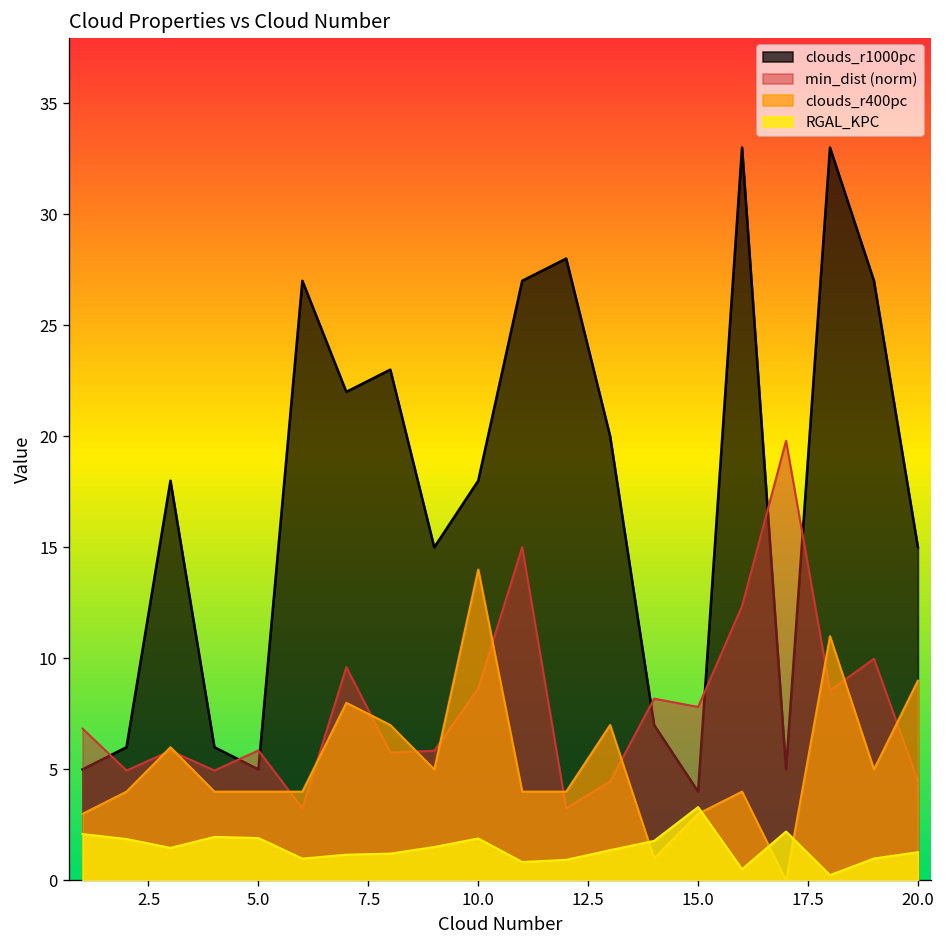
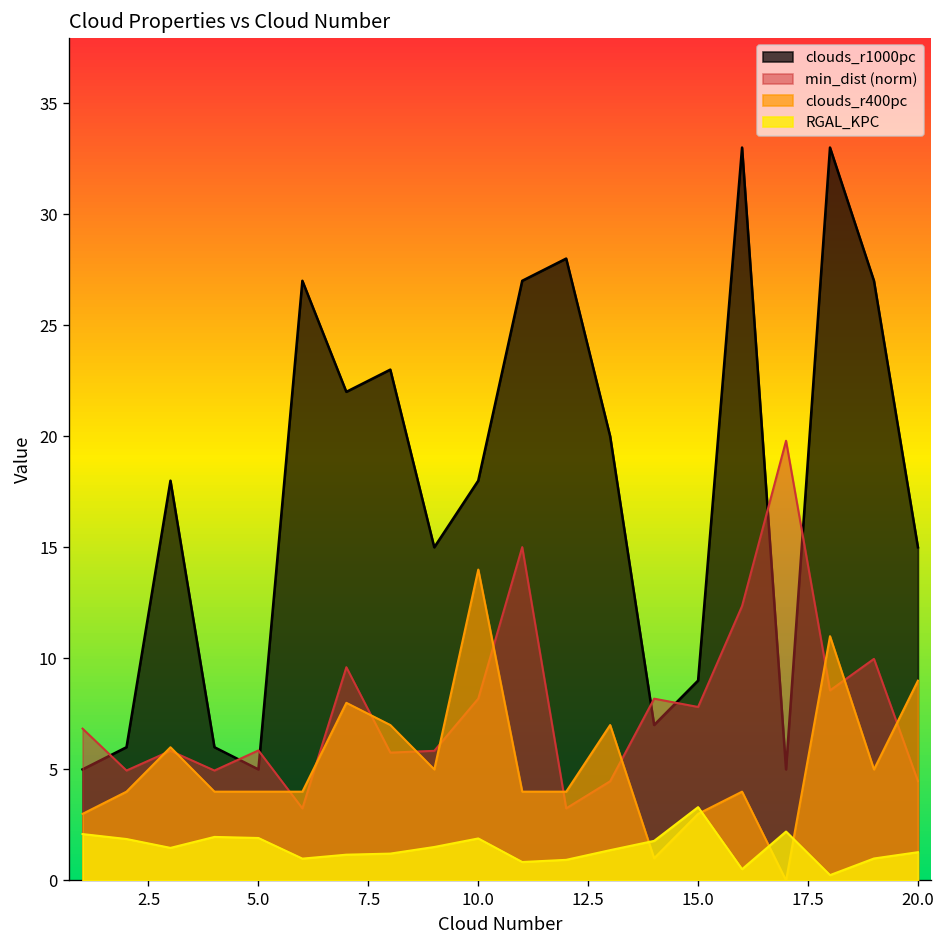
min_dist (norm), 10.0: 8.6 -> 8.2
clouds_r1000pc, 15.0: 4 -> 9
